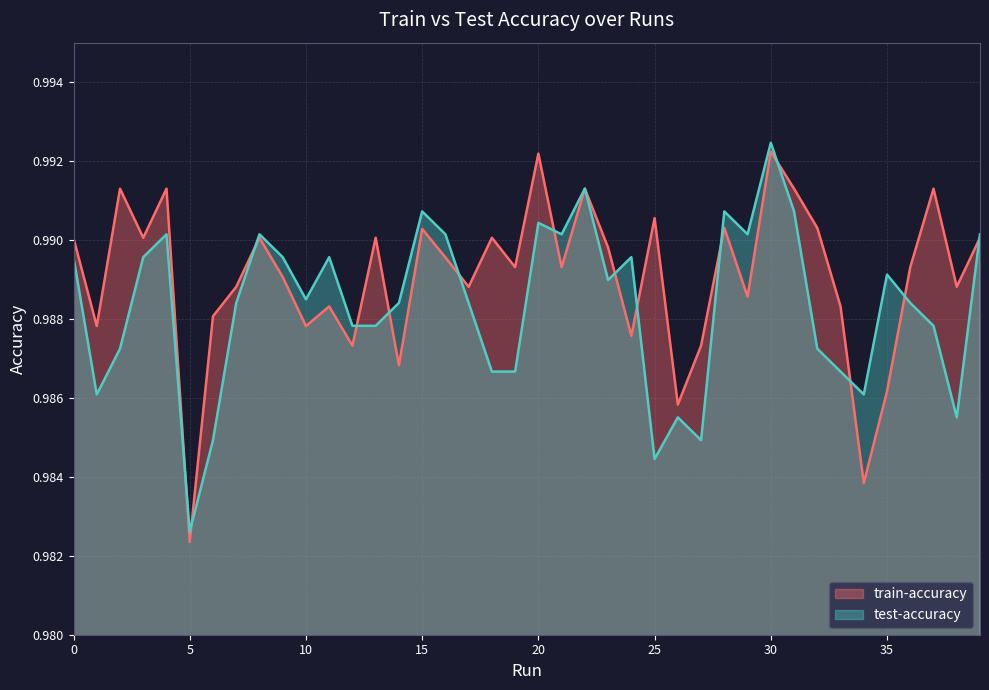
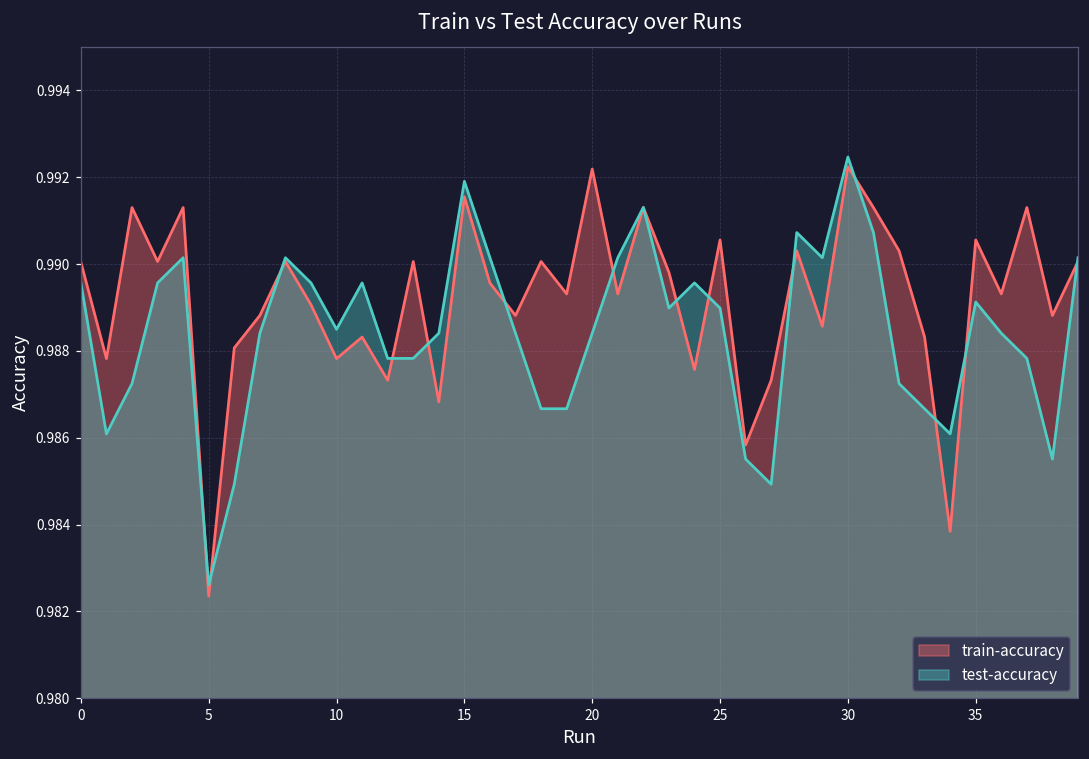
train-accuracy, 15: 0.9903 -> 0.9915
test-accuracy, 15: 0.9907 -> 0.9919
test-accuracy, 20: 0.9904 -> 0.9884
test-accuracy, 25: 0.9845 -> 0.9890
train-accuracy, 35: 0.9862 -> 0.9906
